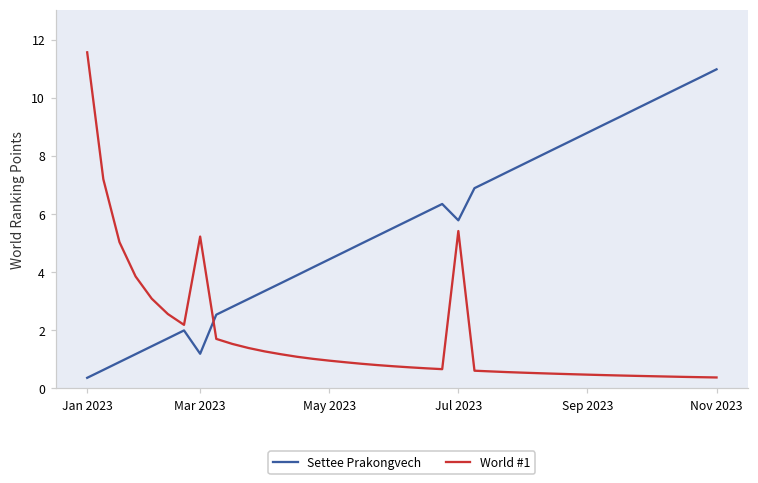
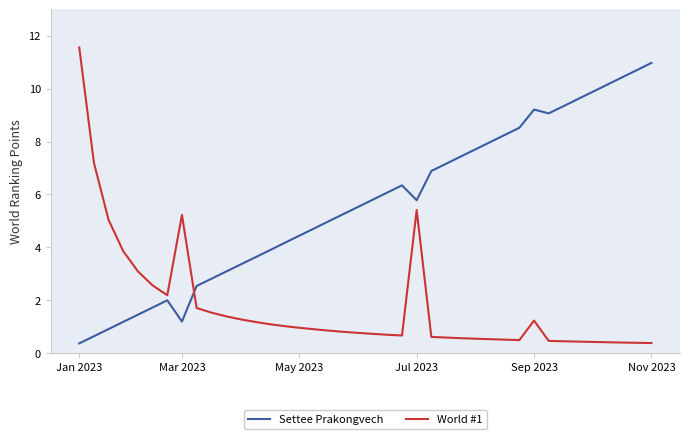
Settee Prakongvech, Sep 2023: 8.8 -> 9.2
World #1, Sep 2023: 0.5 -> 1.2
